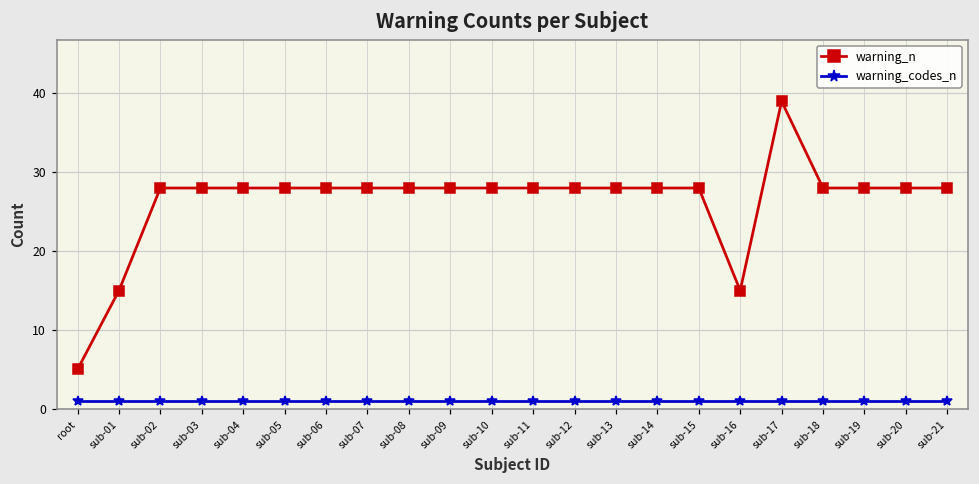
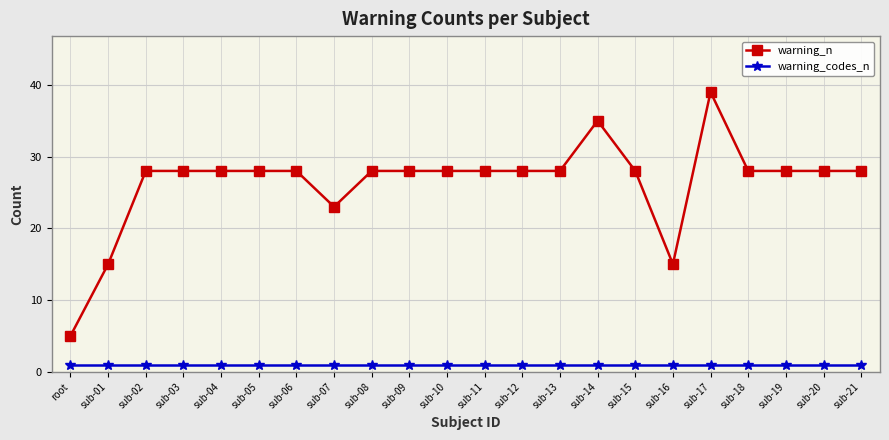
warning_n, sub-07: 28 -> 23
warning_n, sub-14: 28 -> 35
